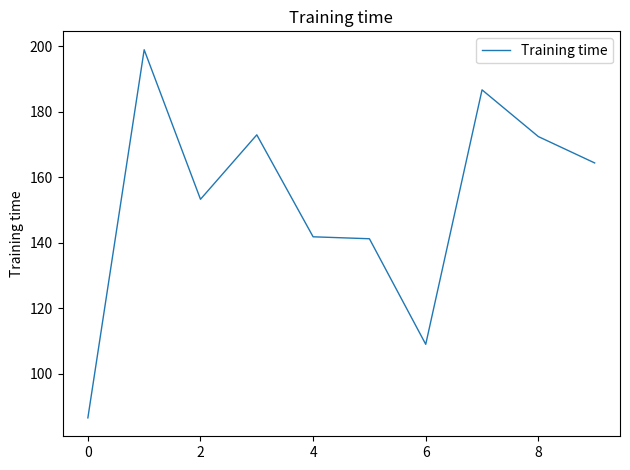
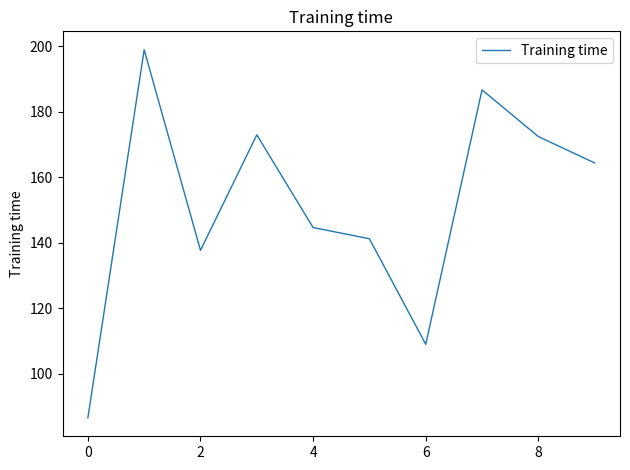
2: 153 -> 138
4: 142 -> 145
